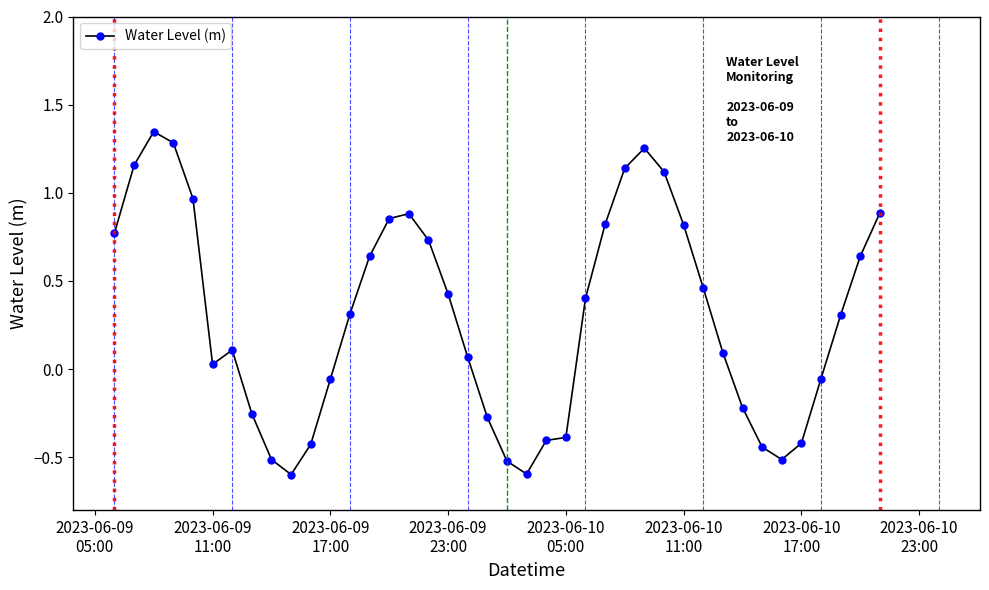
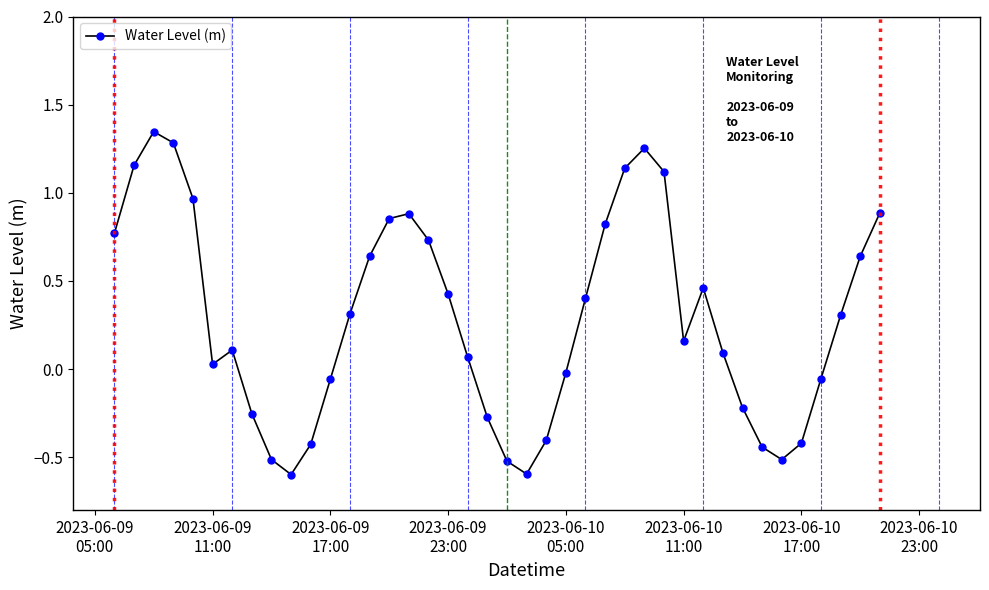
2023-06-10 05:00: -0.39 -> -0.02
2023-06-10 11:00: 0.82 -> 0.16
